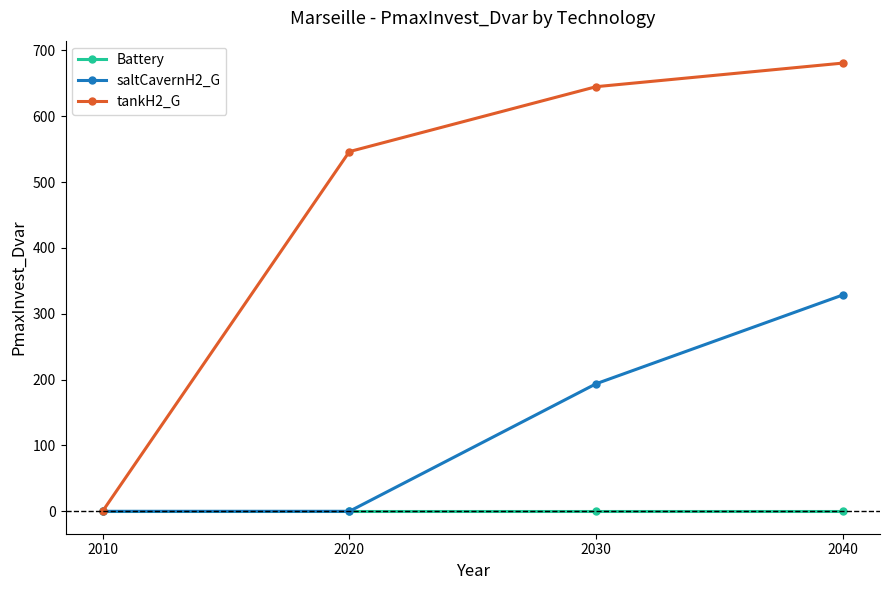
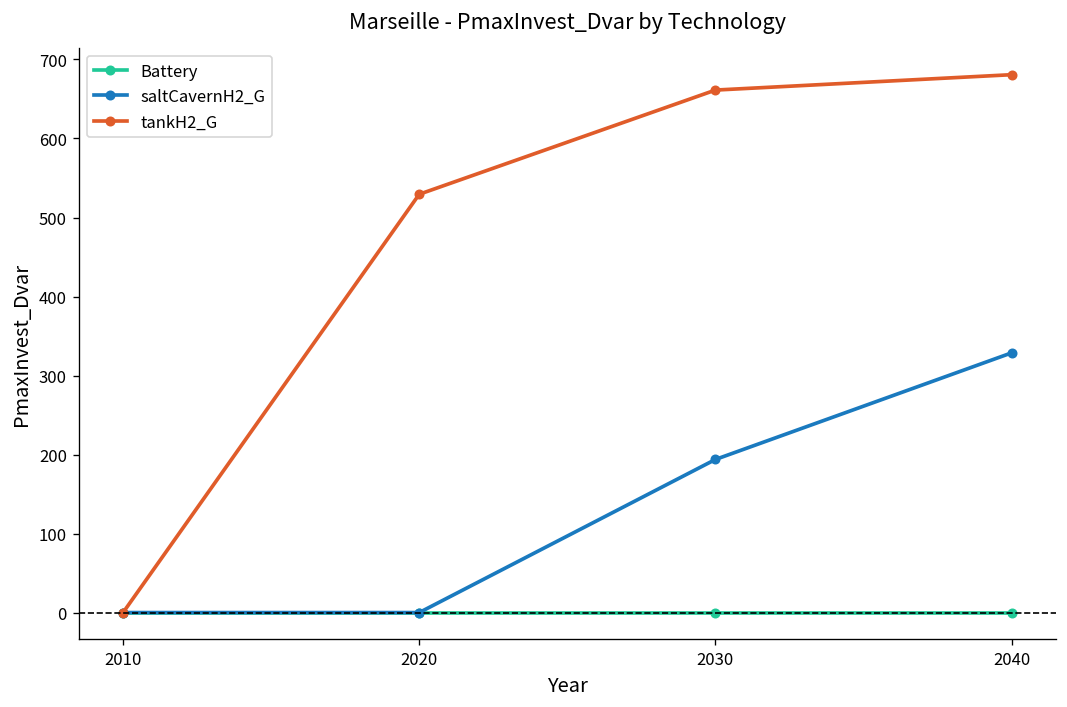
tankH2_G, 2020: 550 -> 530
tankH2_G, 2030: 640 -> 660
